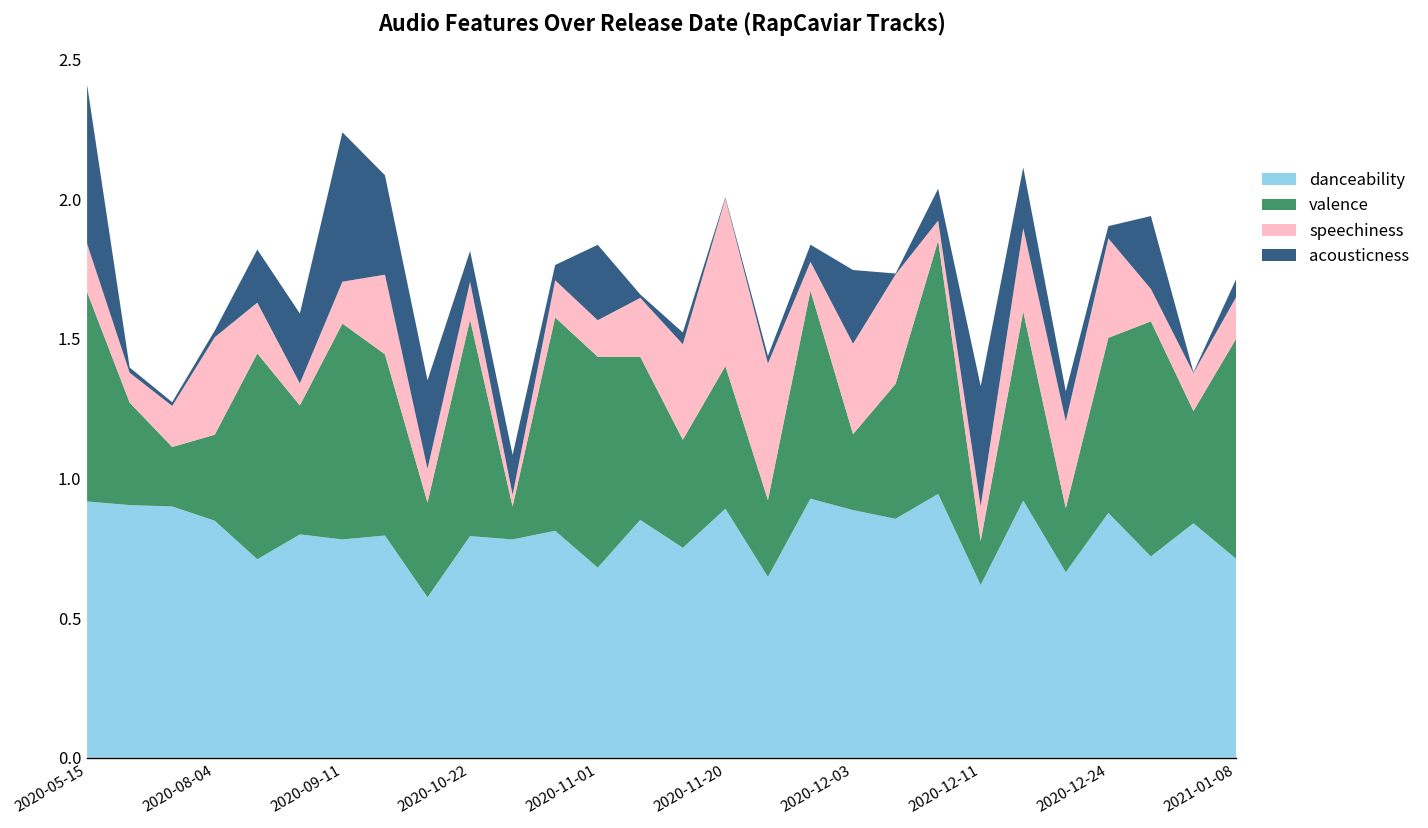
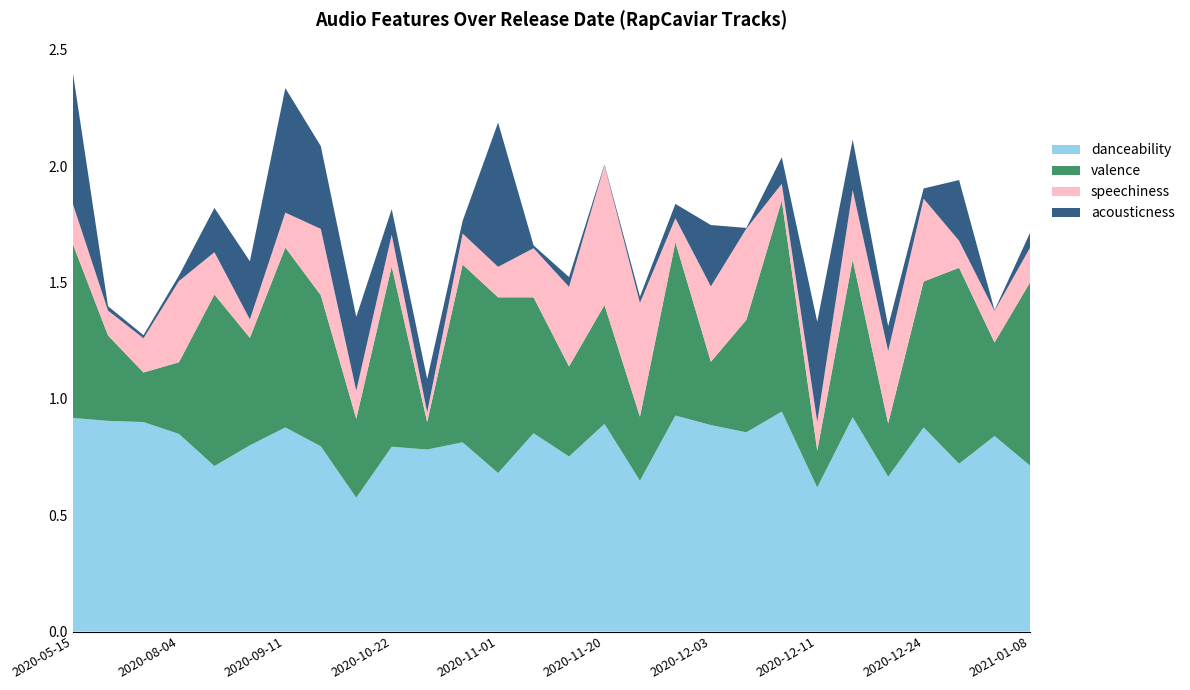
danceability, 2020-09-11: 0.78 -> 0.88
acousticness, 2020-11-01: 0.27 -> 0.62
